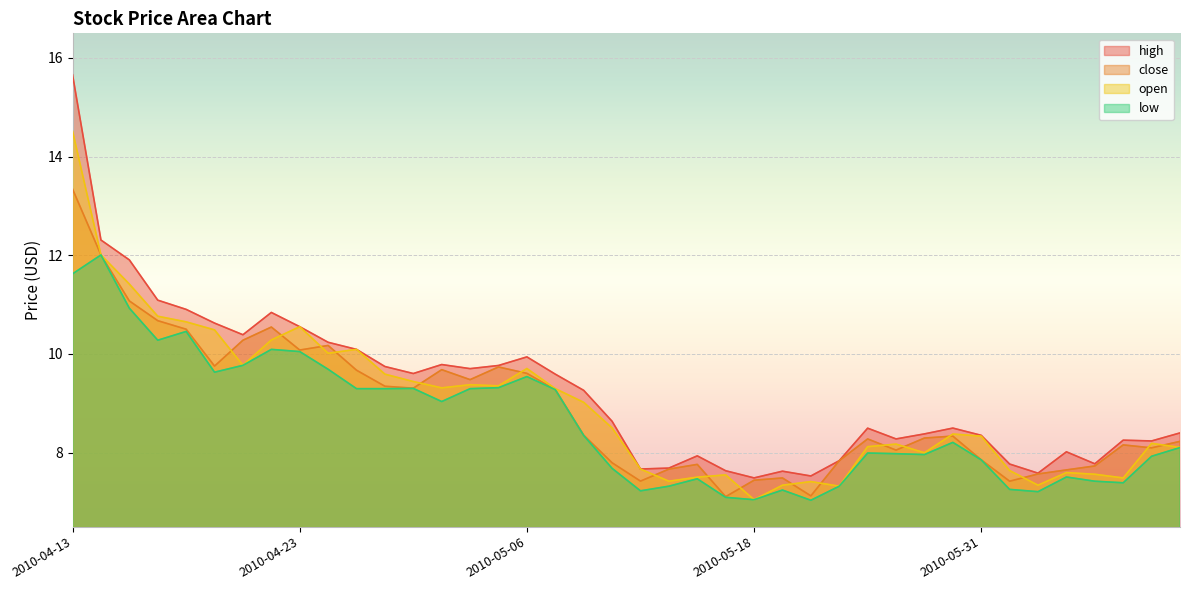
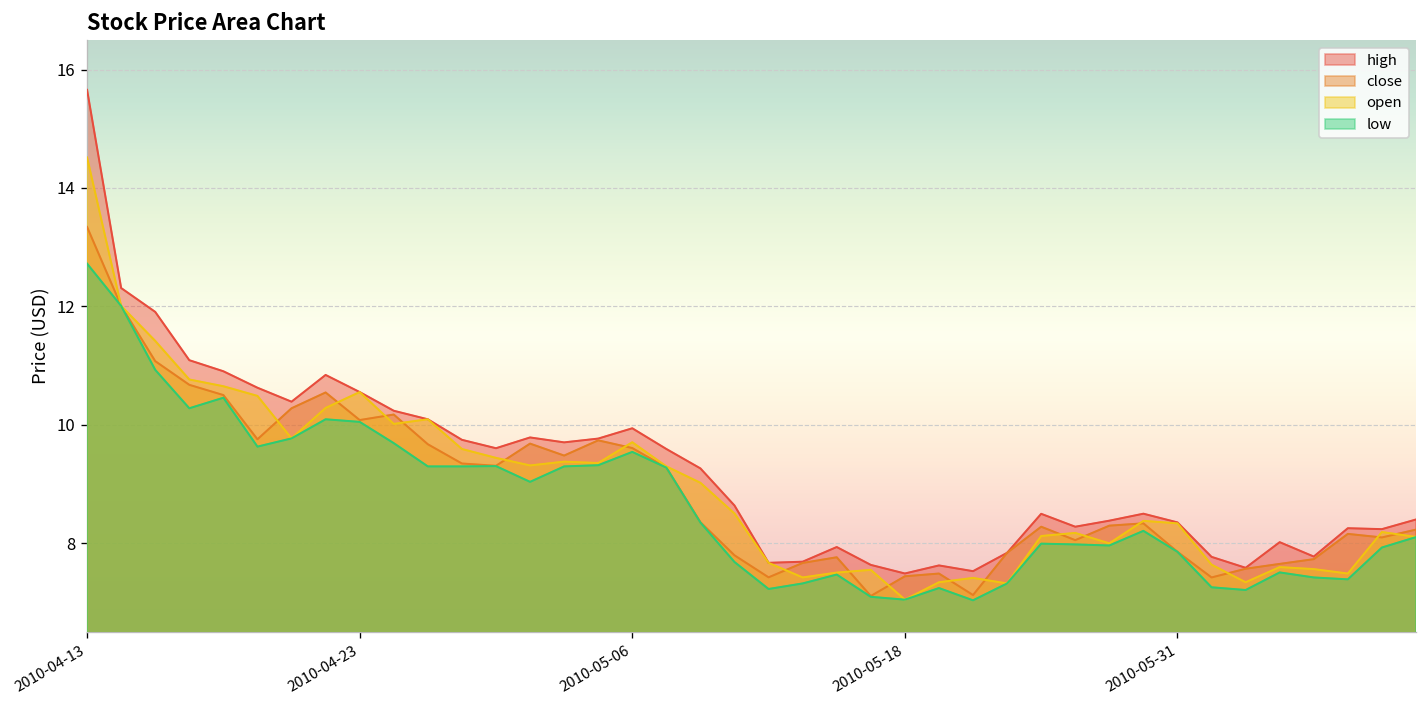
low, 2010-04-13: 11.6 -> 12.7
